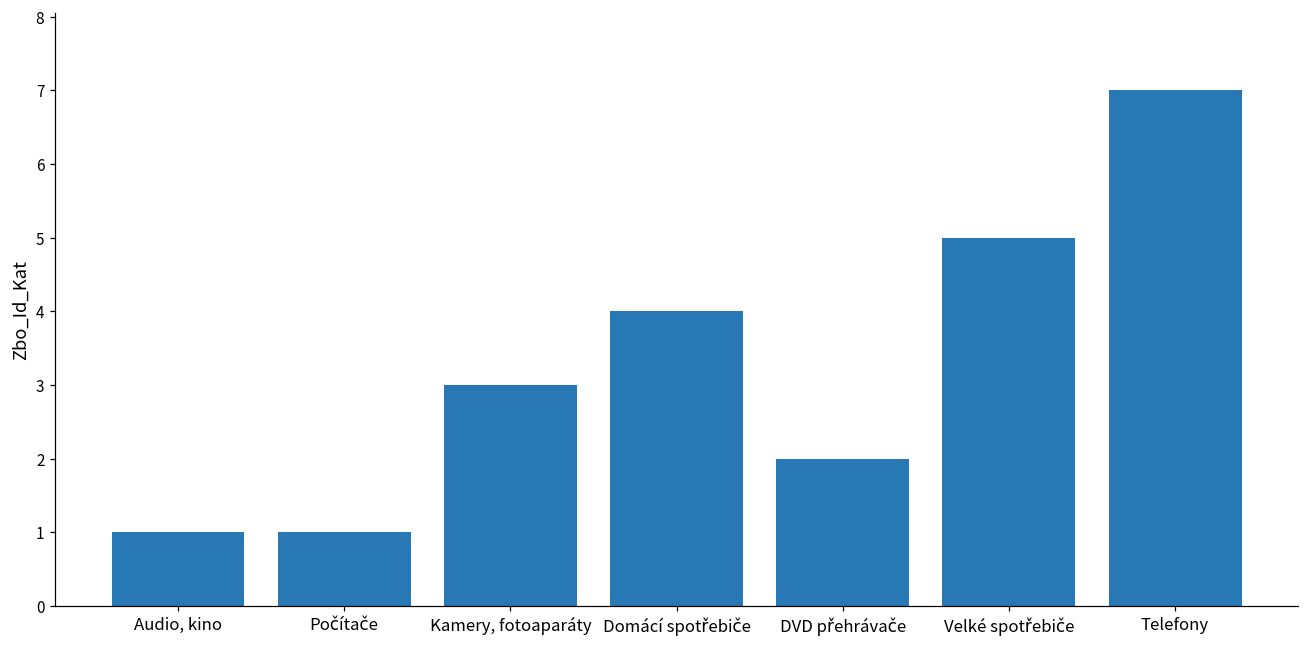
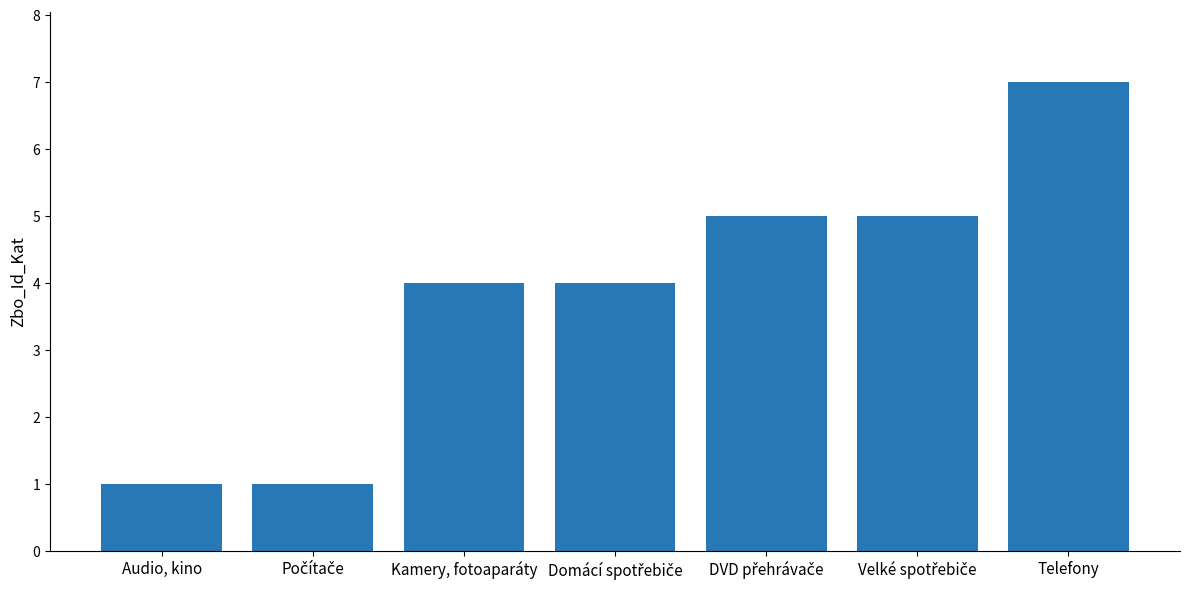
Kamery, fotoaparáty: 3 -> 4
DVD přehrávače: 2 -> 5
